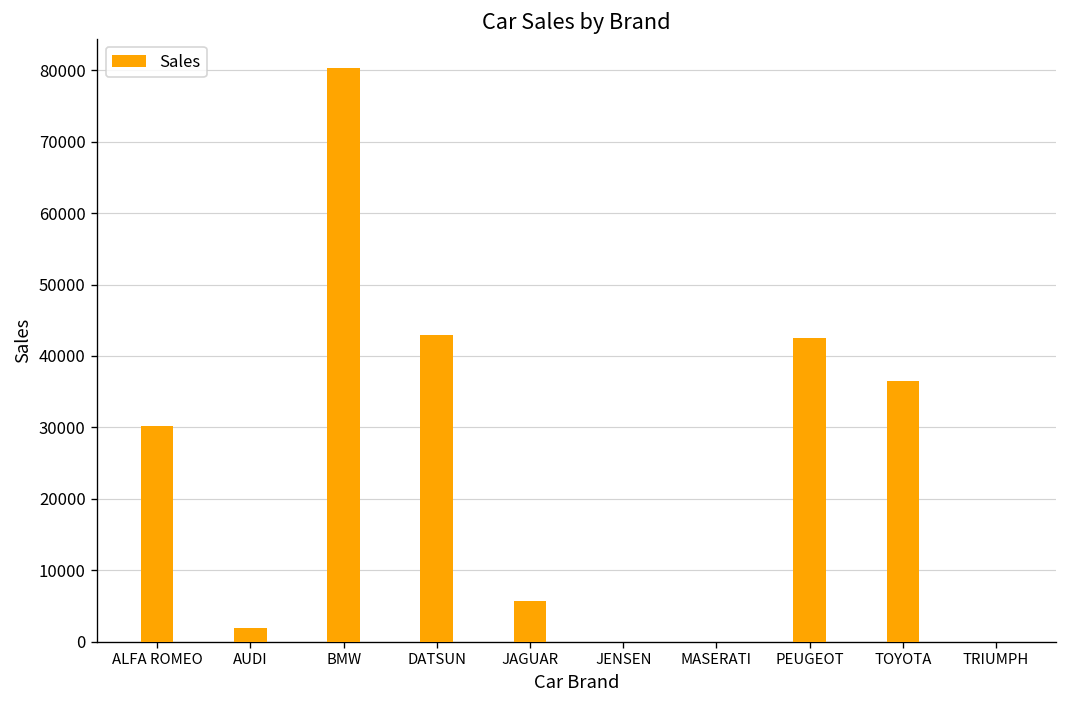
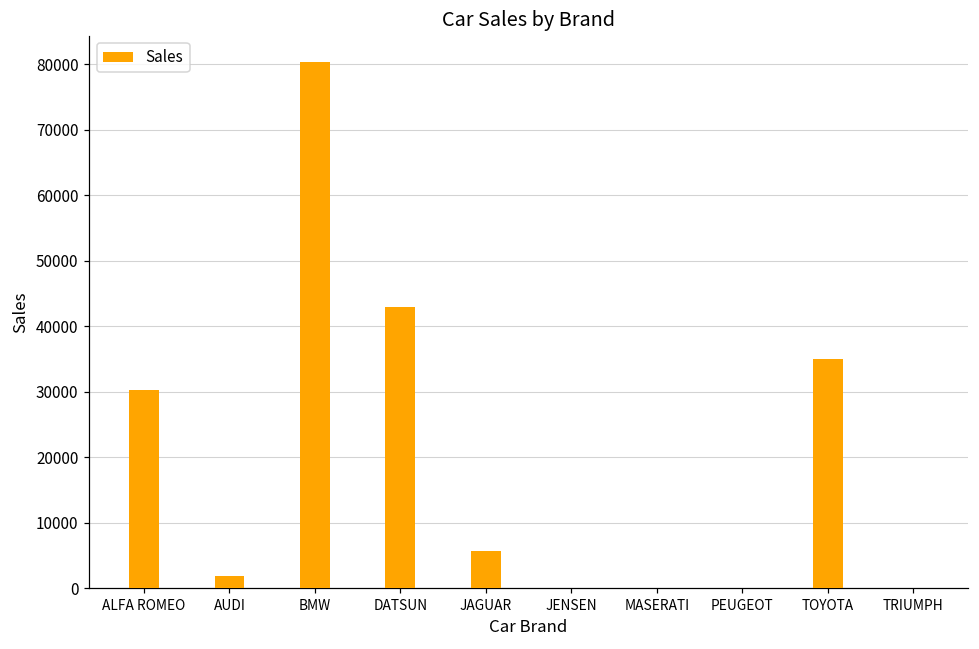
PEUGEOT: 43000 -> 0
TOYOTA: 36000 -> 35000
